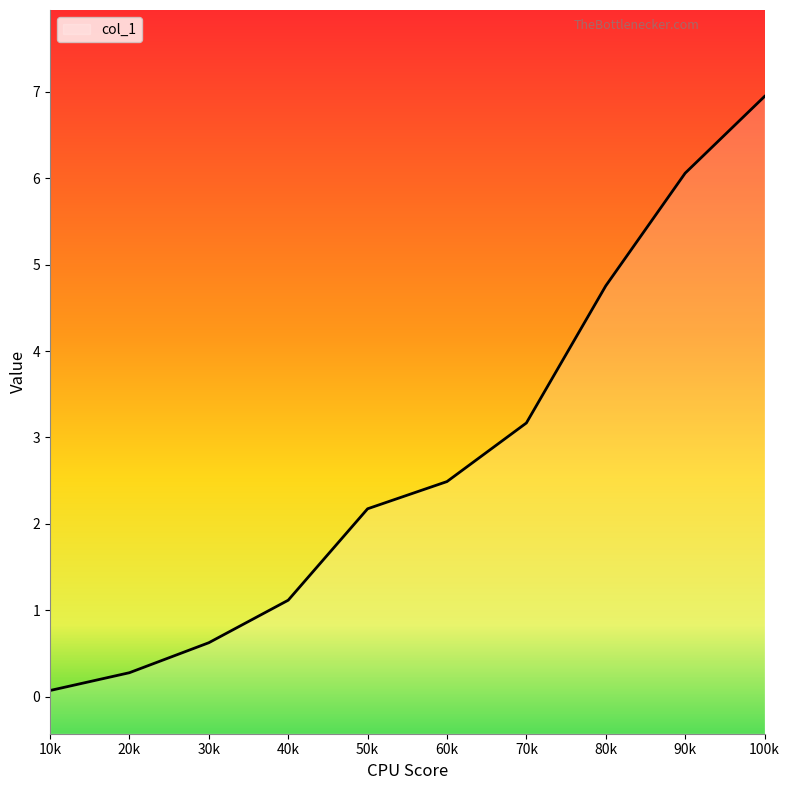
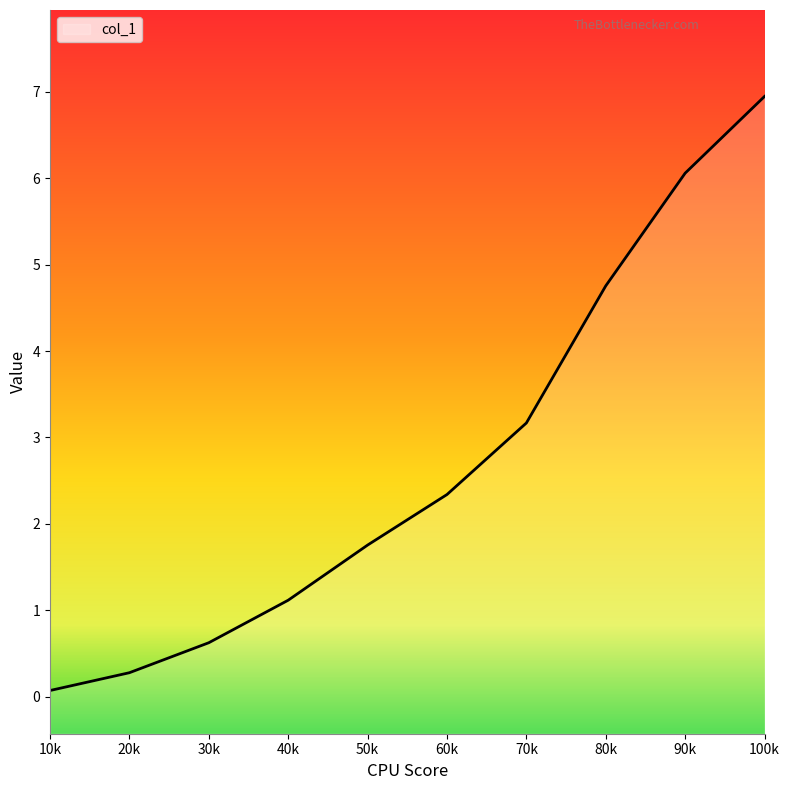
50k: 2.2 -> 1.8
60k: 2.5 -> 2.3
